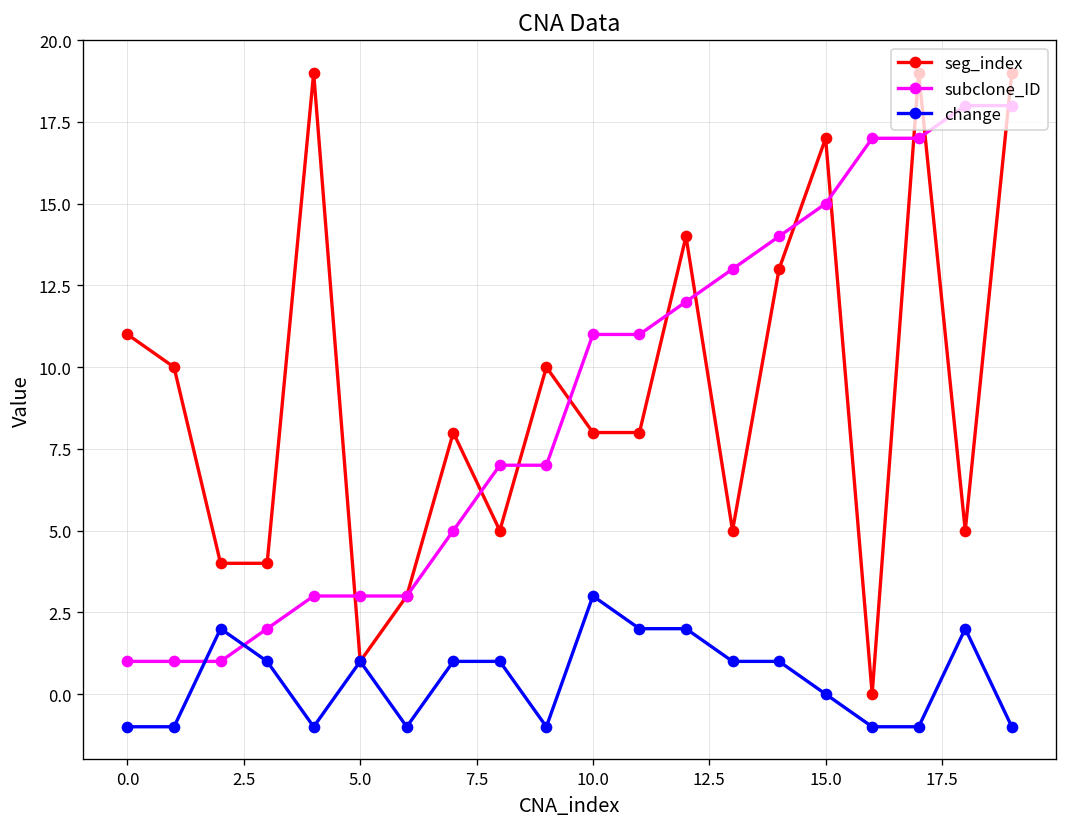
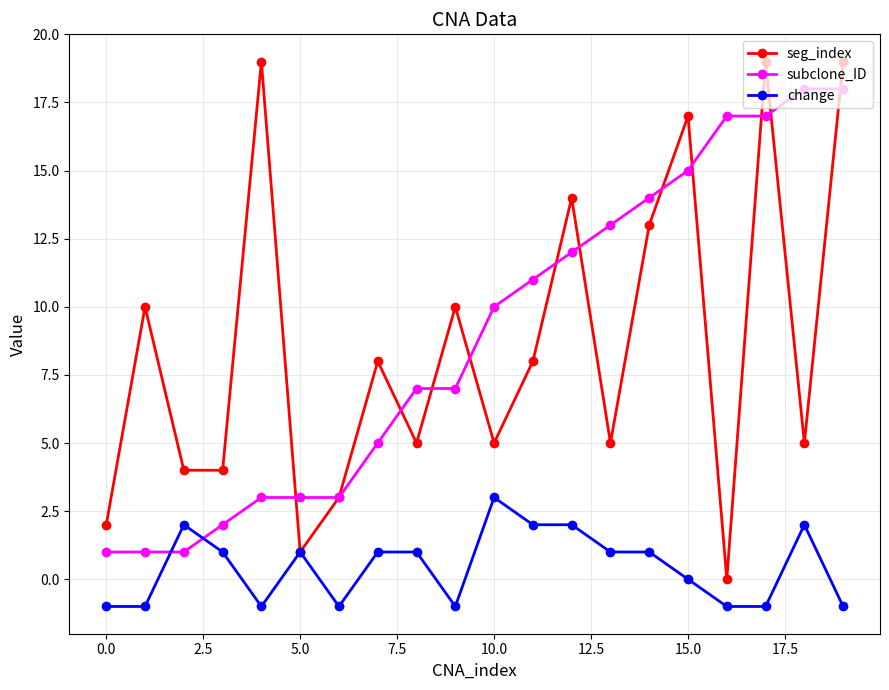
seg_index, 0.0: 11 -> 2
seg_index, 10.0: 8 -> 5
subclone_ID, 10.0: 11 -> 10
